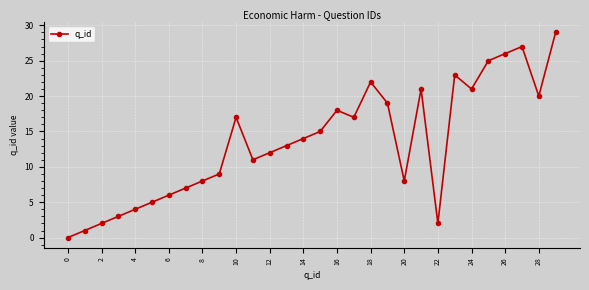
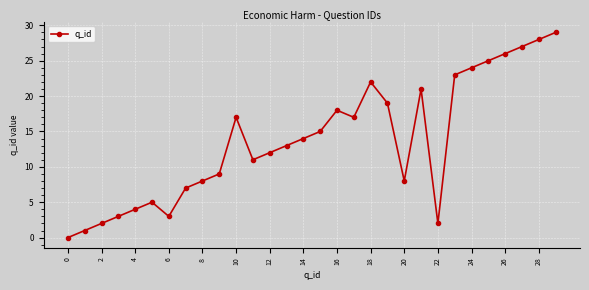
6: 6 -> 3
24: 21 -> 24
28: 20 -> 28
